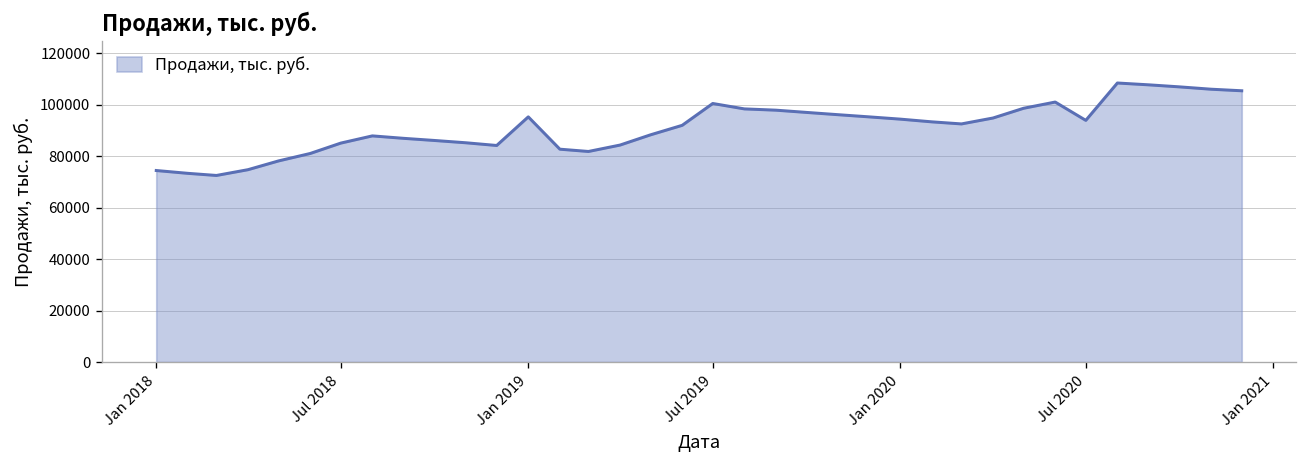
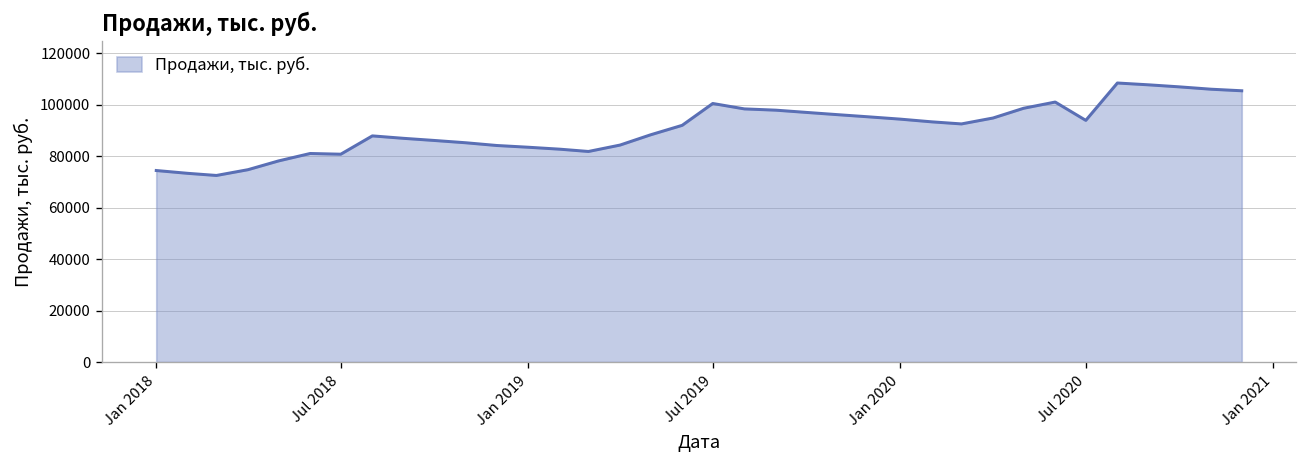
Jul 2018: 85000 -> 81000
Jan 2019: 95000 -> 83000
